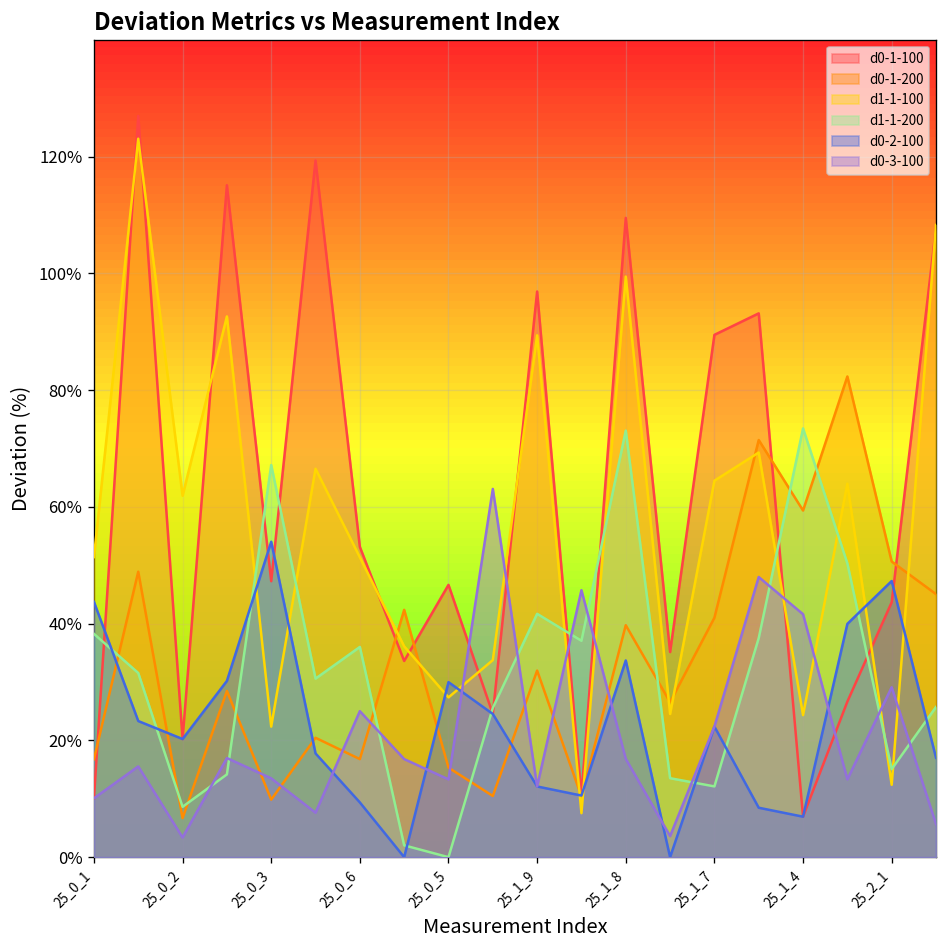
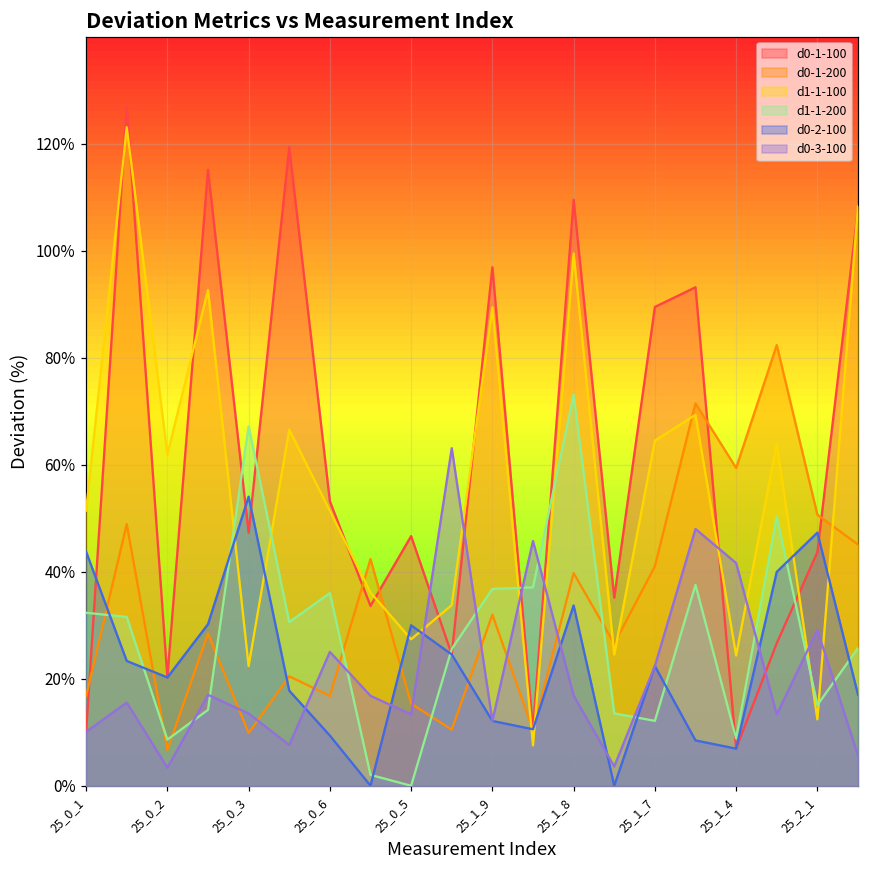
d1-1-200, 25_0_1: 38% -> 32%
d1-1-200, 25_1_9: 42% -> 37%
d1-1-200, 25_1_4: 73% -> 9%
